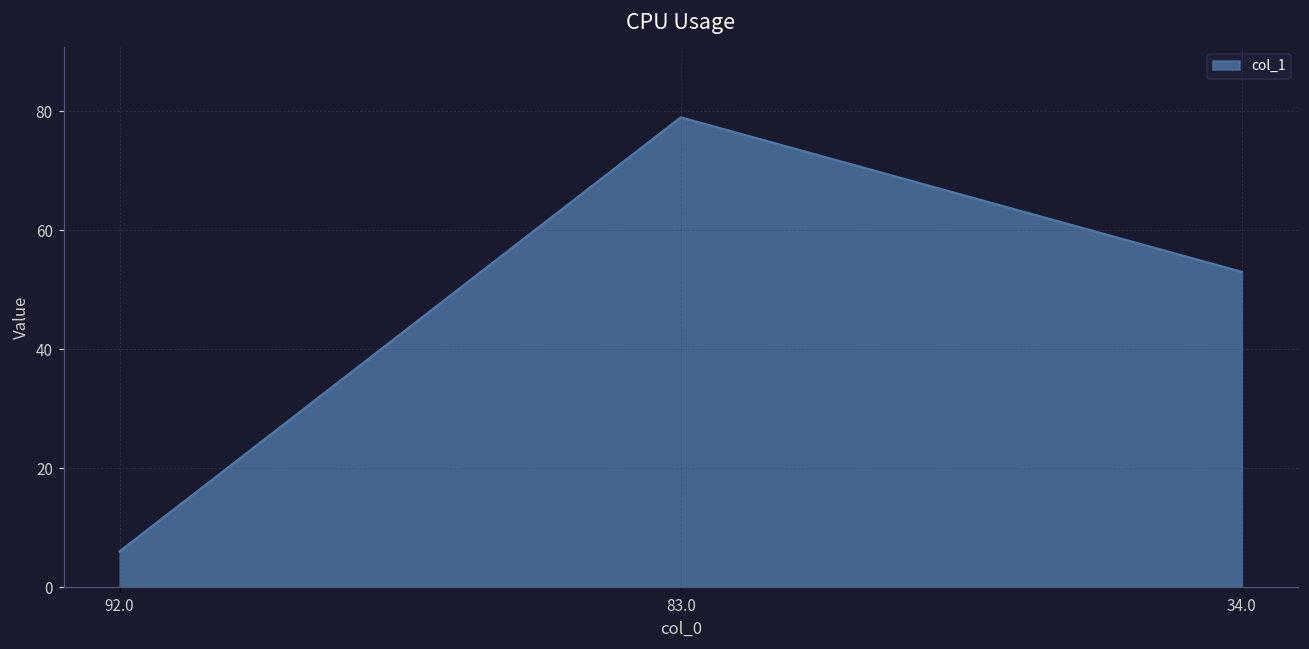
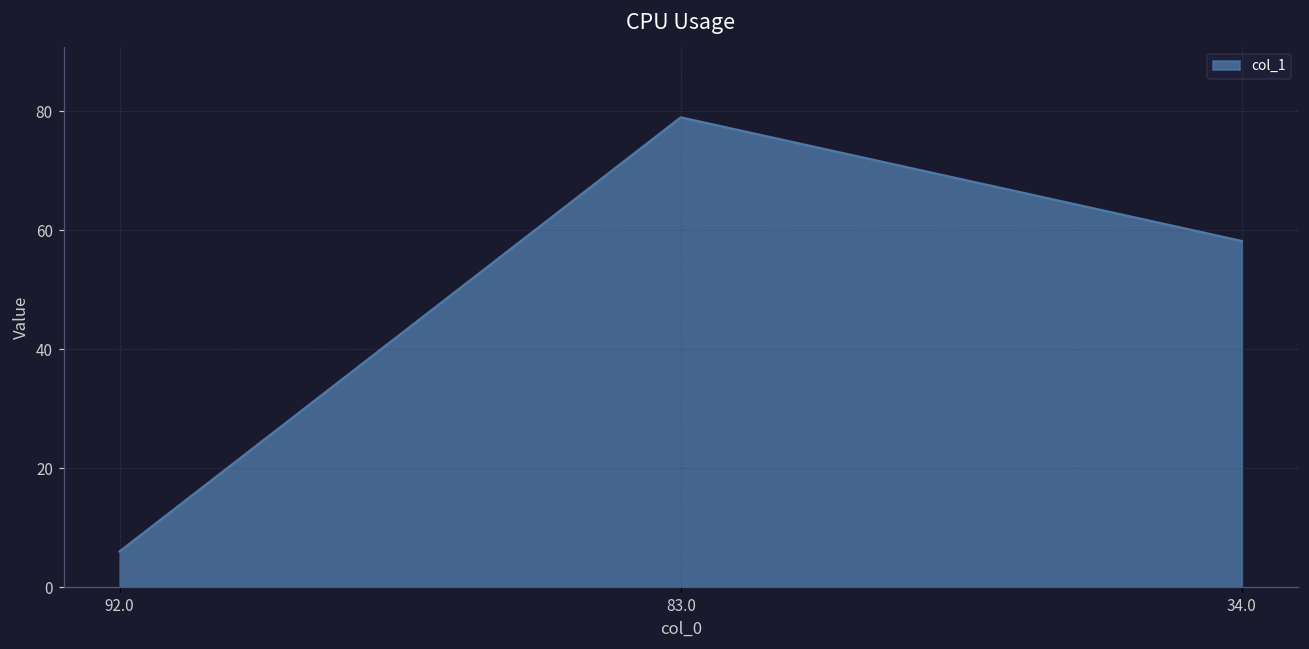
34.0: 53 -> 58
